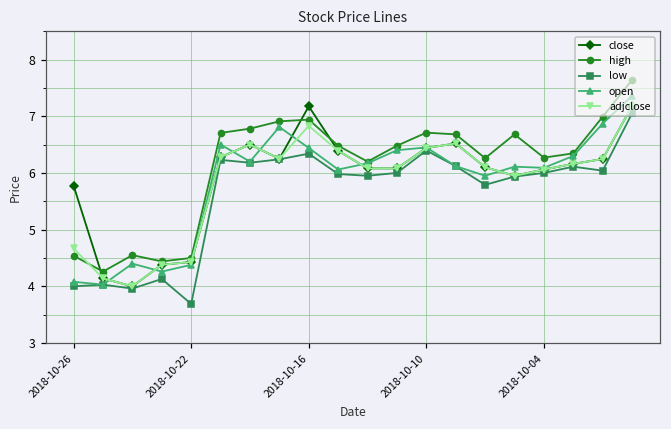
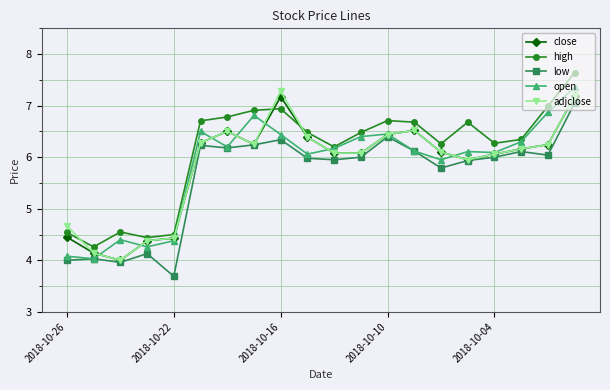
close, 2018-10-26: 5.8 -> 4.4
adjclose, 2018-10-16: 6.8 -> 7.3
